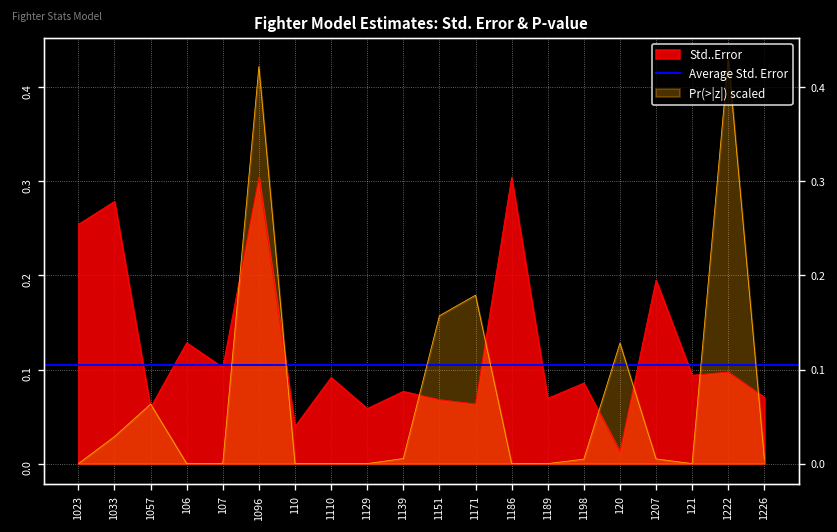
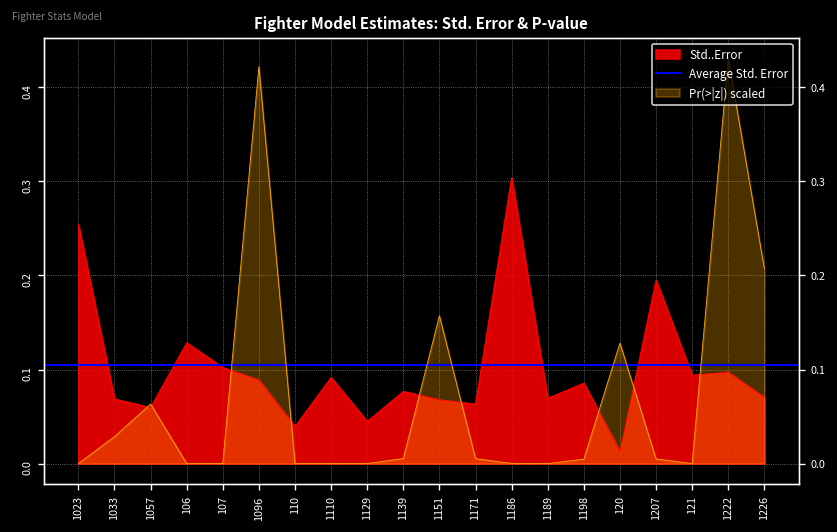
Std..Error, 1033: 0.28 -> 0.07
Std..Error, 1096: 0.30 -> 0.09
Std..Error, 1129: 0.06 -> 0.04
Pr(>|z|) scaled, 1171: 0.18 -> 0.01
Pr(>|z|) scaled, 1226: 0.01 -> 0.21
